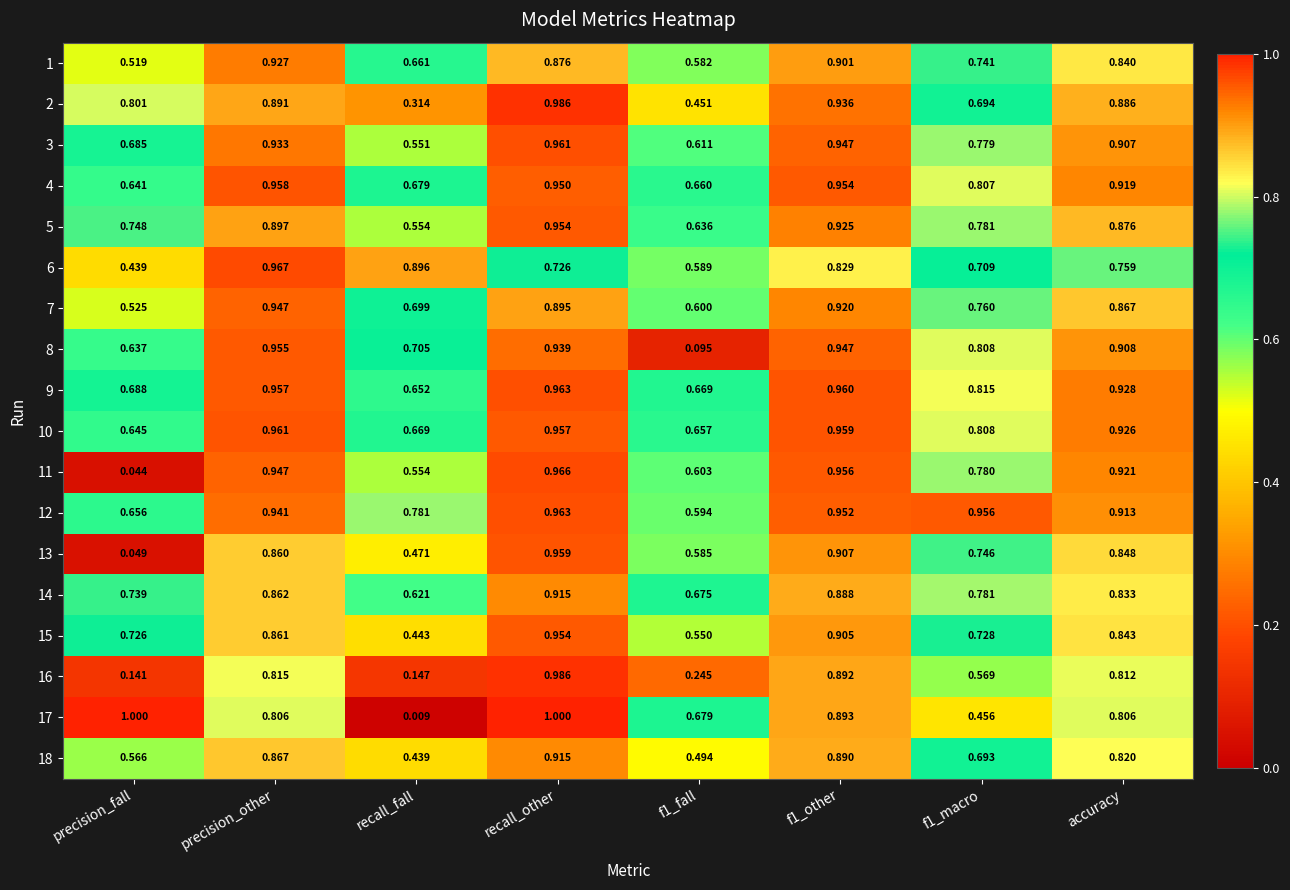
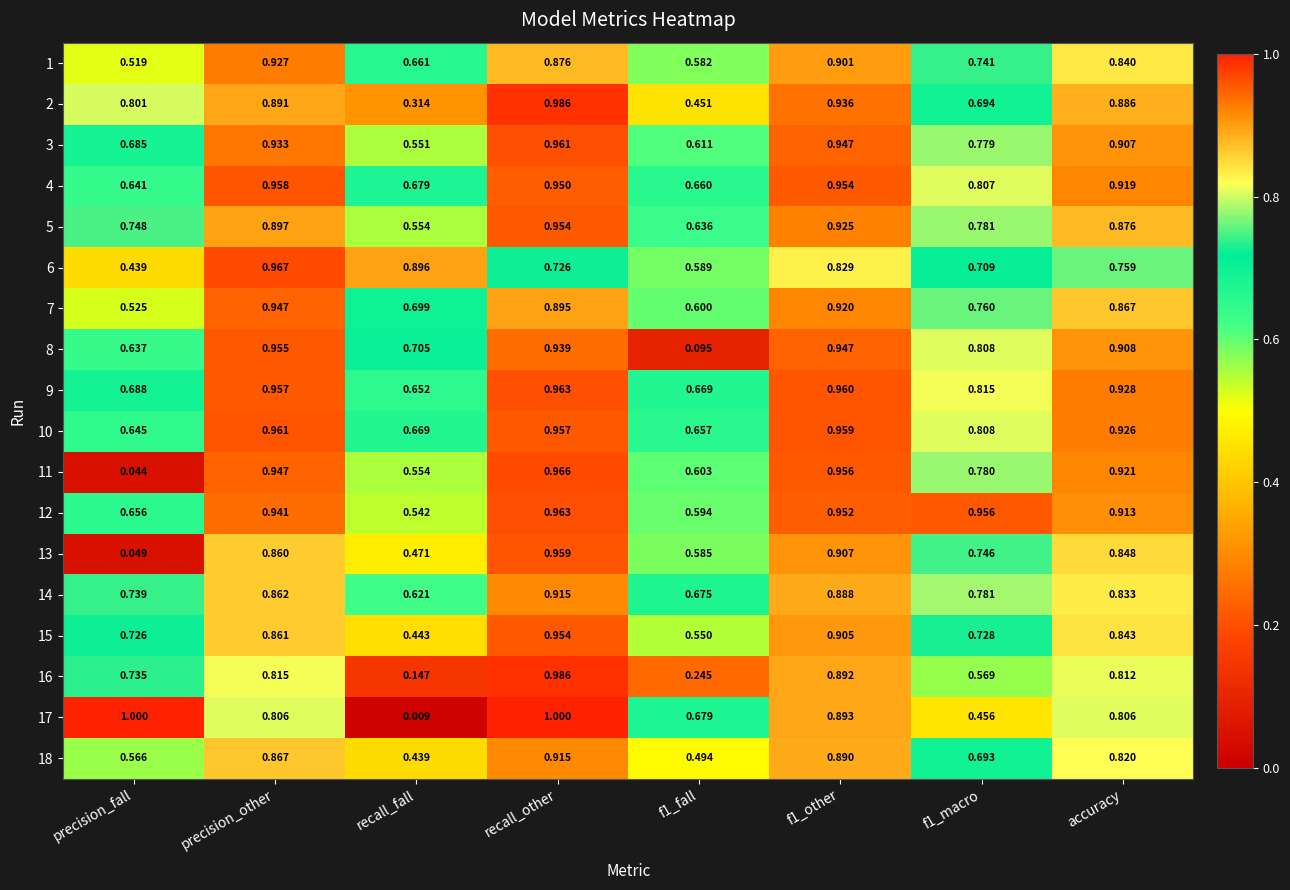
12, recall_fall: 0.781 -> 0.542
16, precision_fall: 0.141 -> 0.735
